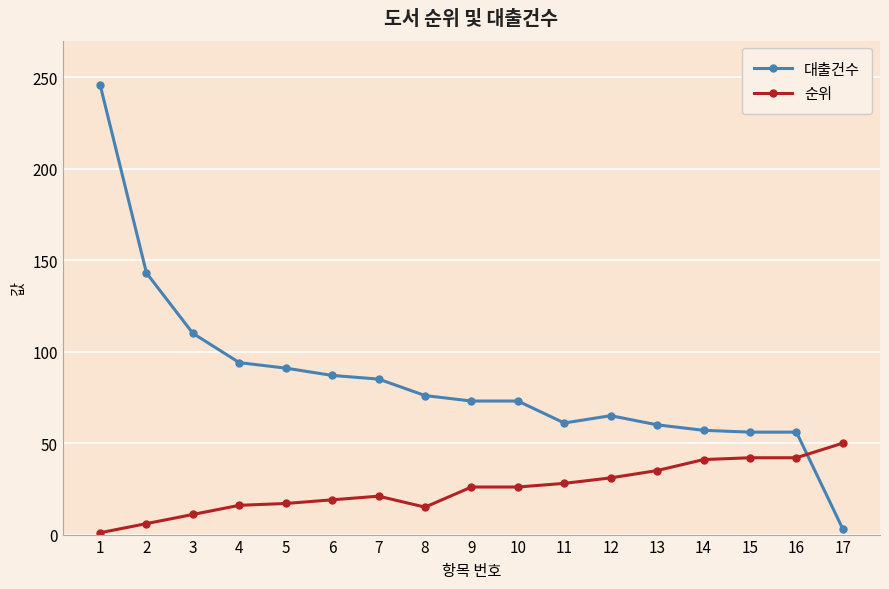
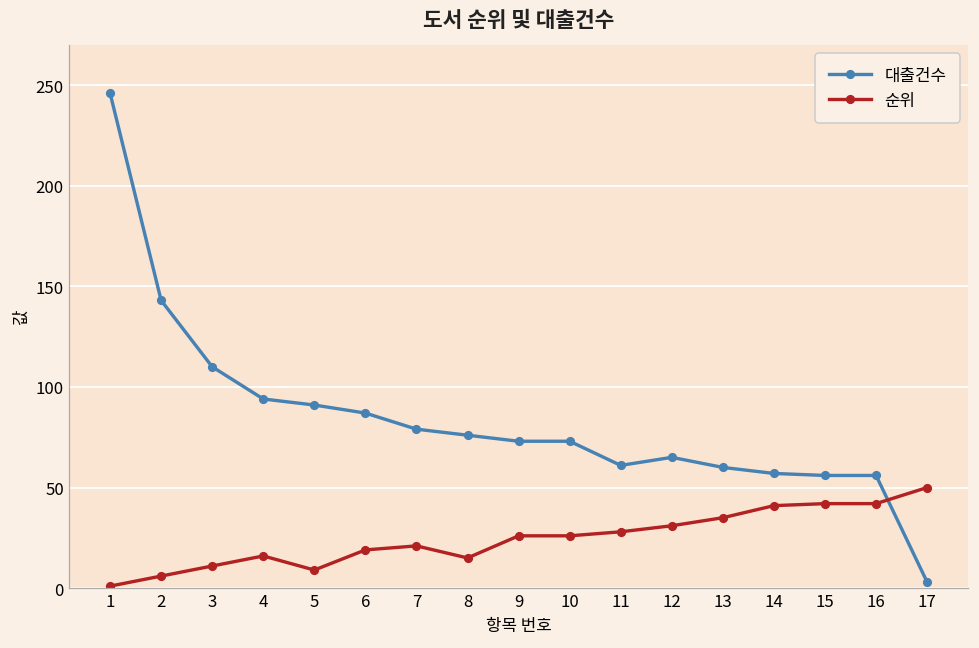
순위, 5: 17 -> 9
대출건수, 7: 85 -> 79
